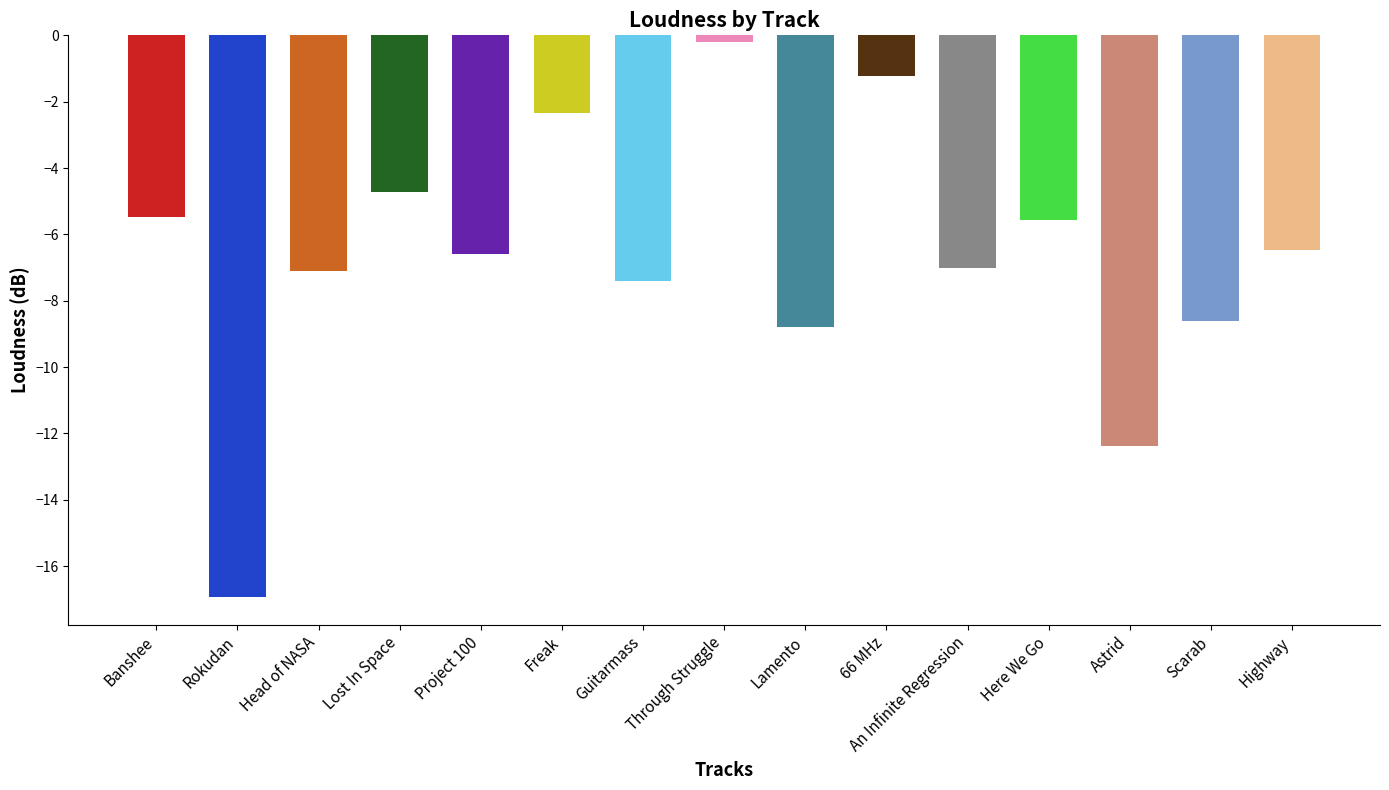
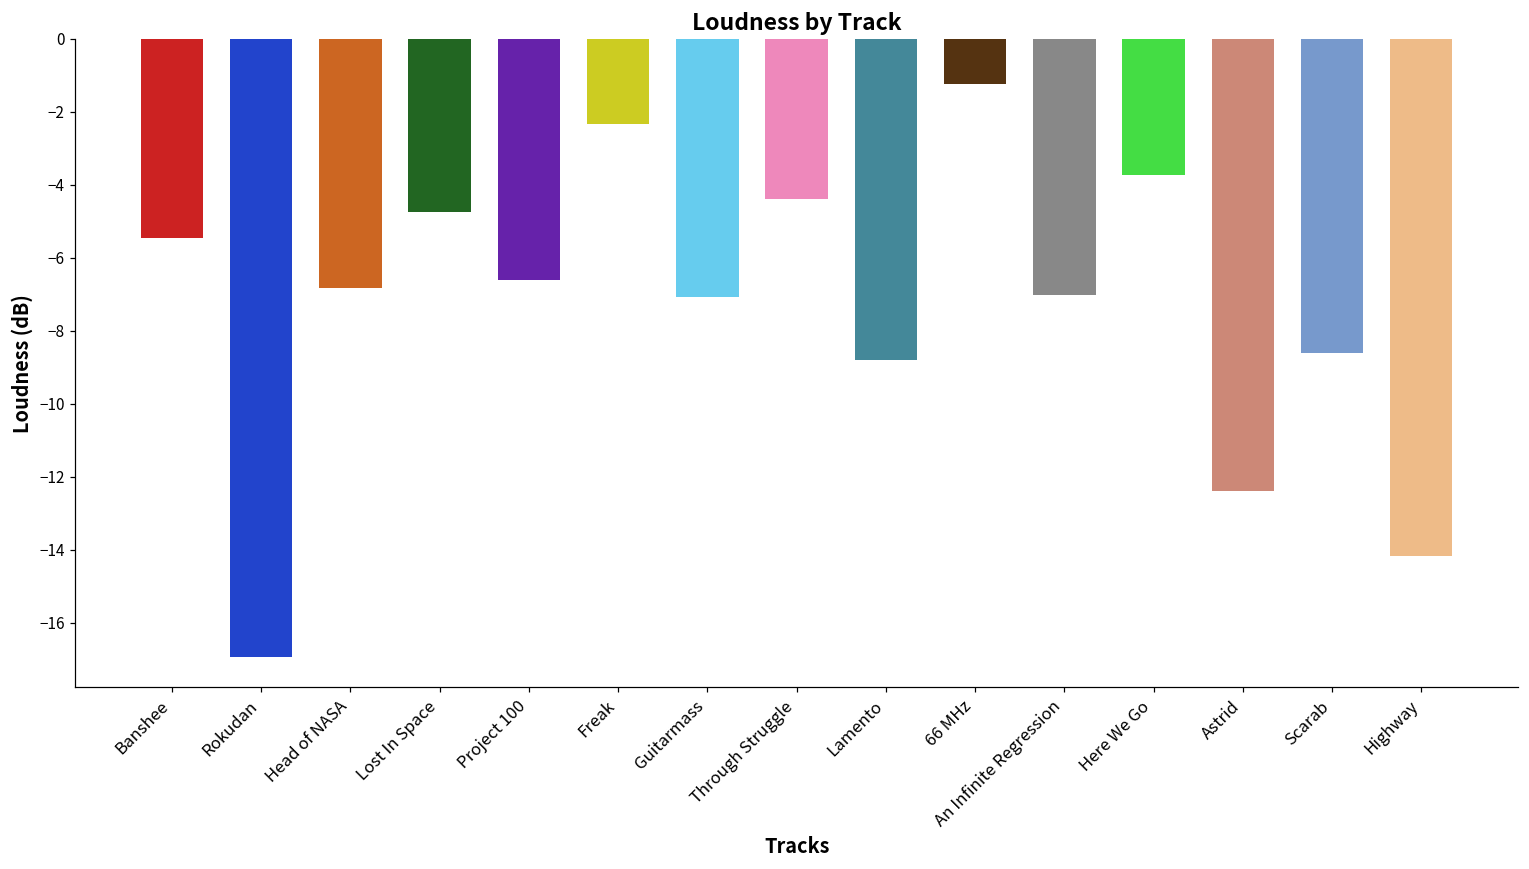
Head of NASA: -7.1 -> -6.8
Guitarmass: -7.4 -> -7.1
Through Struggle: -0.2 -> -4.4
Here We Go: -5.6 -> -3.7
Highway: -6.5 -> -14.2
